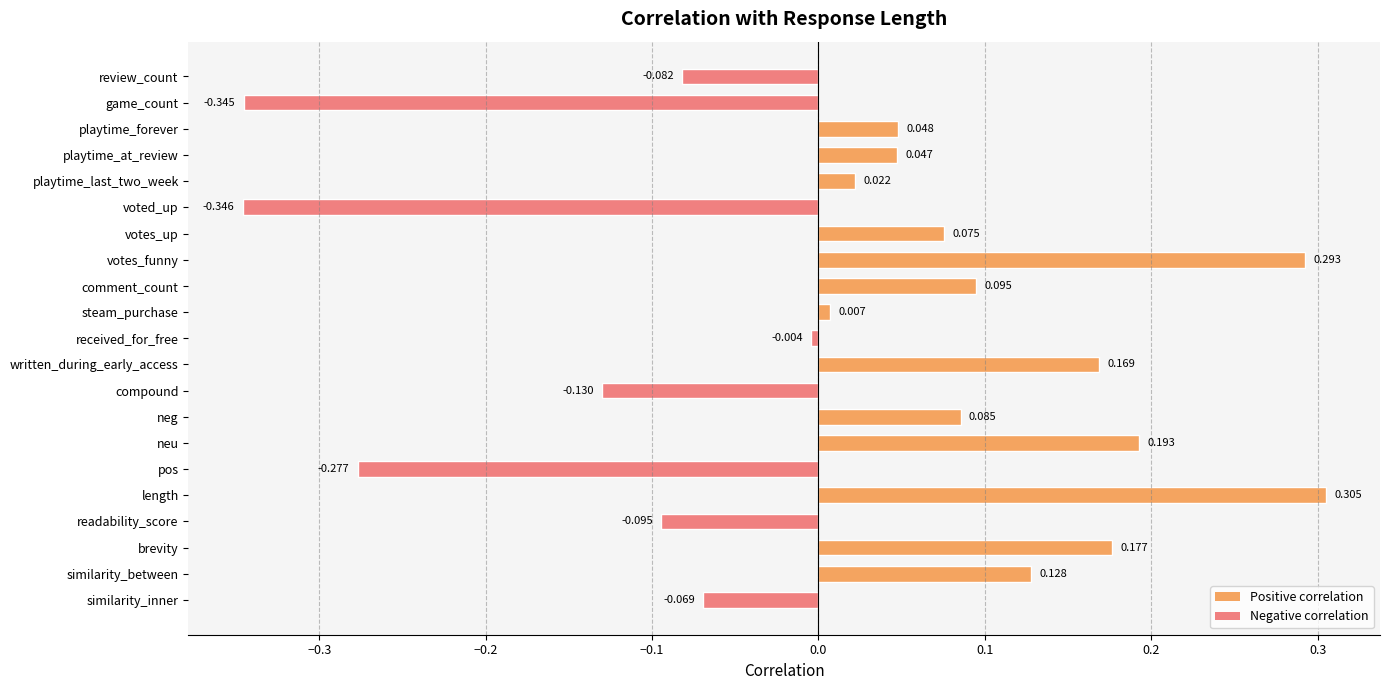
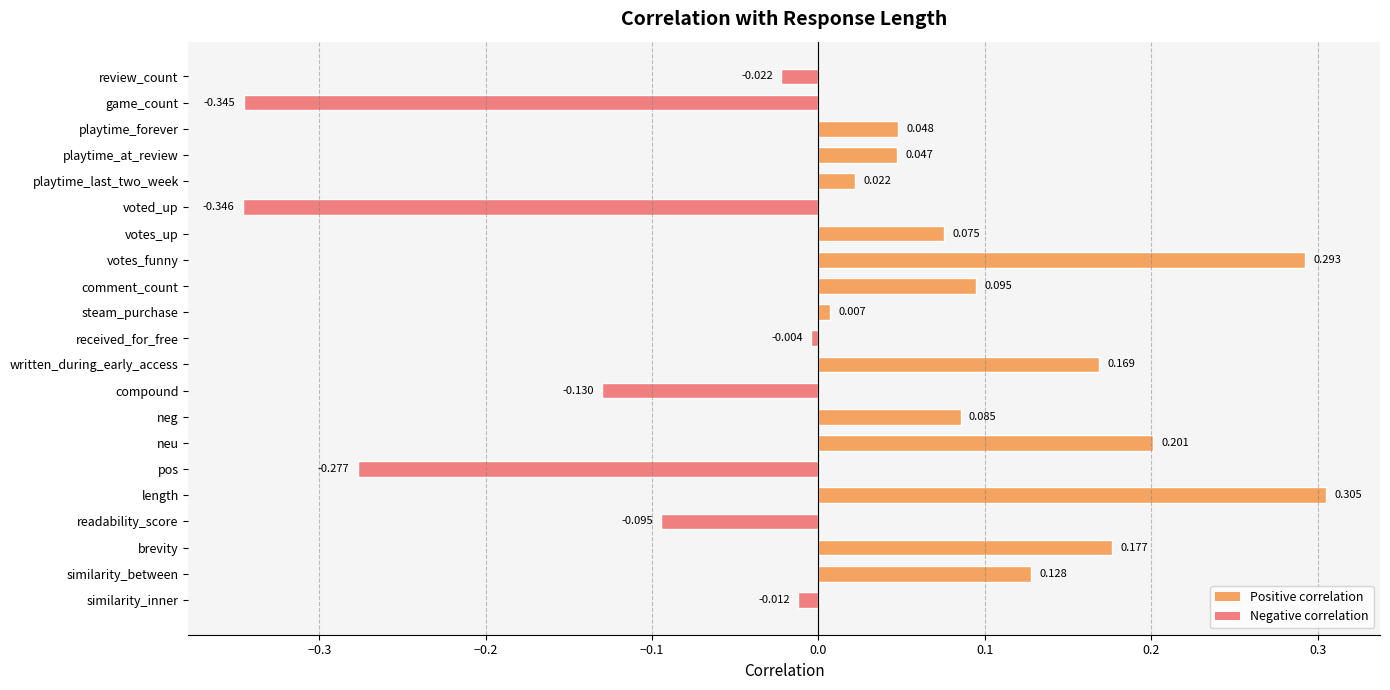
review_count: -0.082 -> -0.022
neu: 0.193 -> 0.201
similarity_inner: -0.069 -> -0.012
